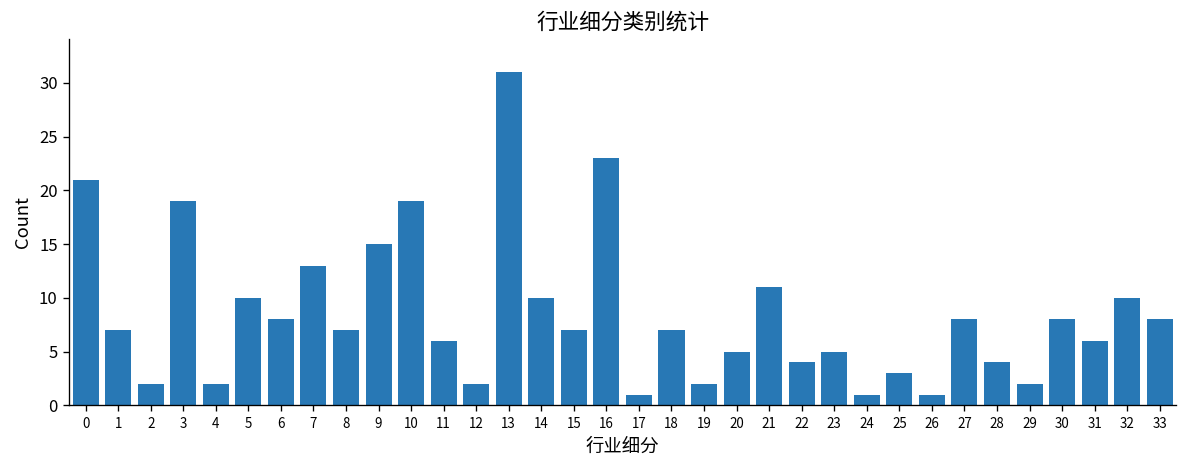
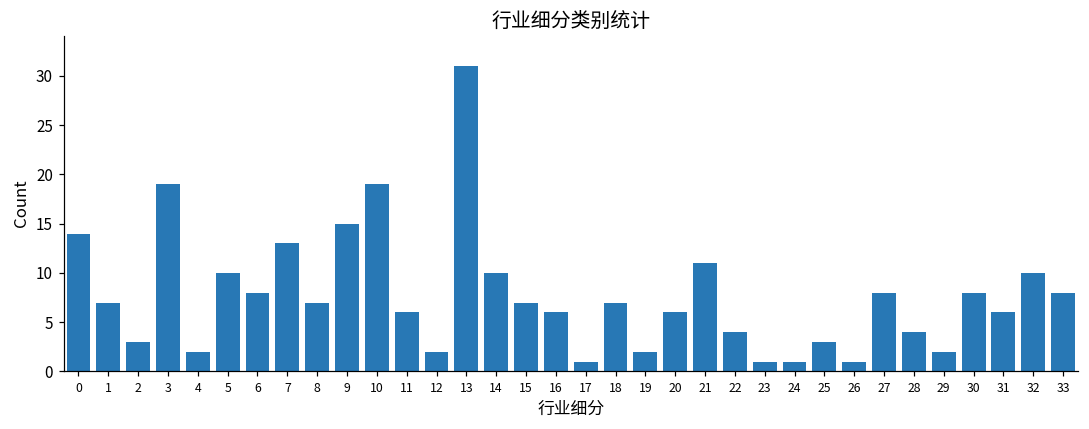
0: 21 -> 14
2: 2 -> 3
16: 23 -> 6
20: 5 -> 6
23: 5 -> 1
